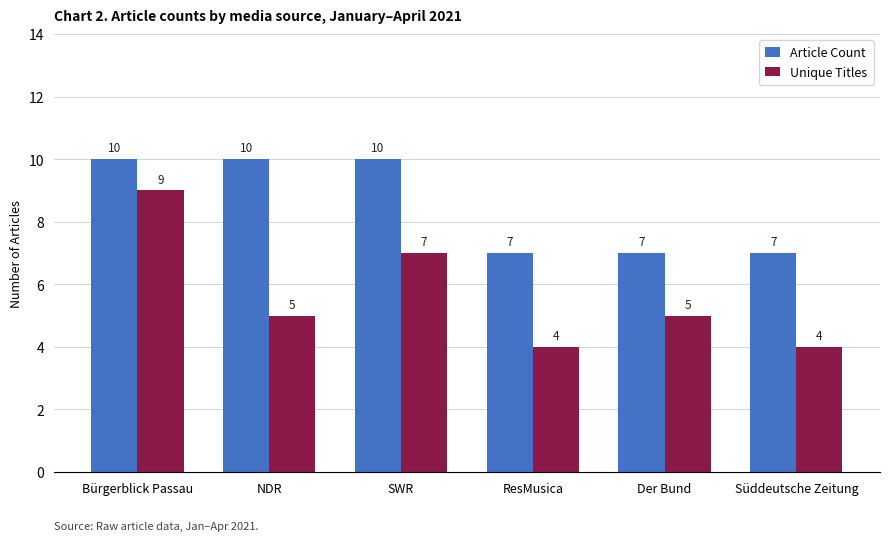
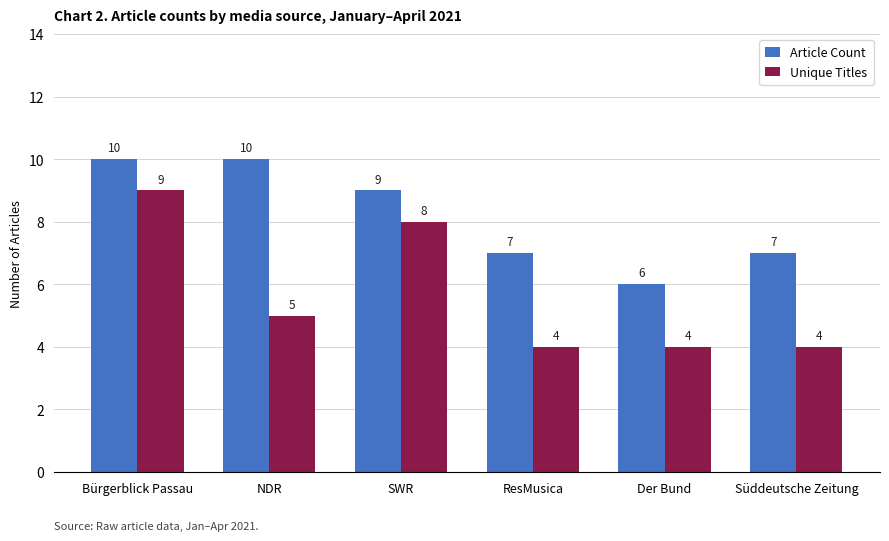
Article Count, SWR: 10 -> 9
Unique Titles, SWR: 7 -> 8
Article Count, Der Bund: 7 -> 6
Unique Titles, Der Bund: 5 -> 4
